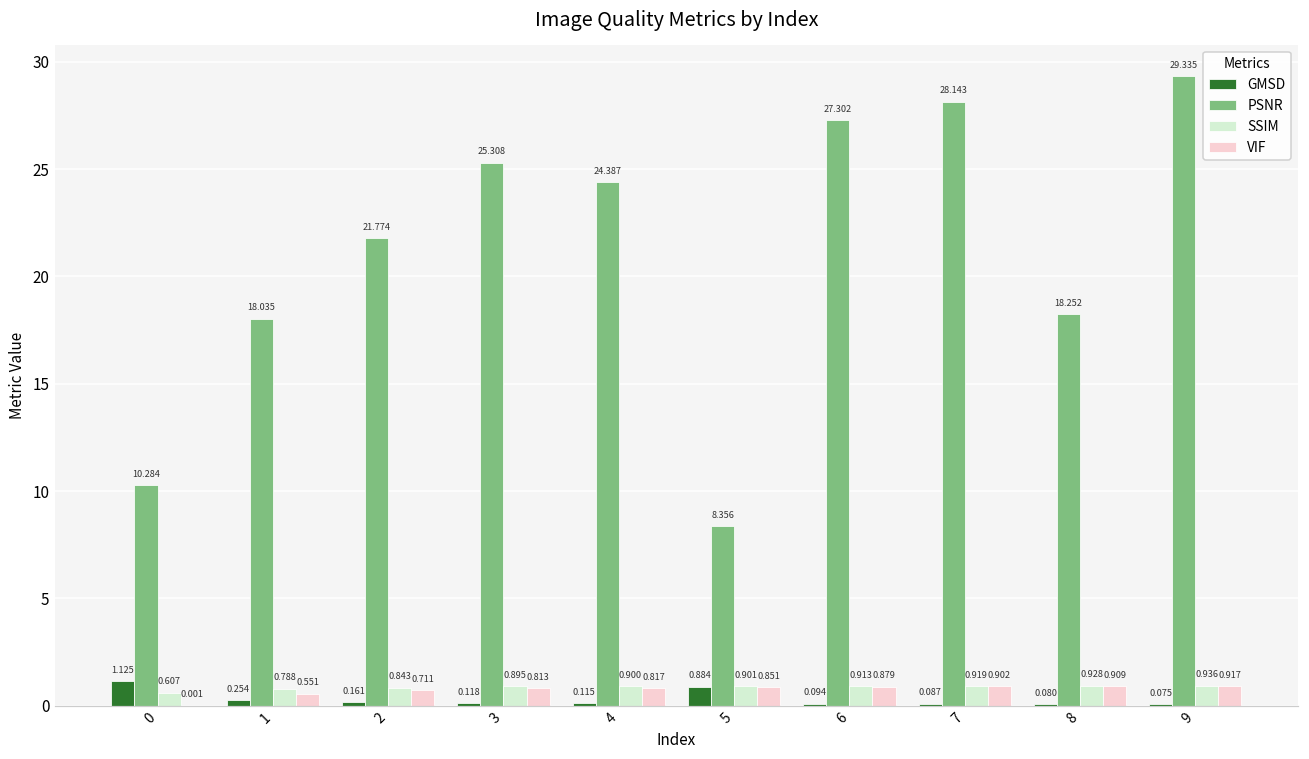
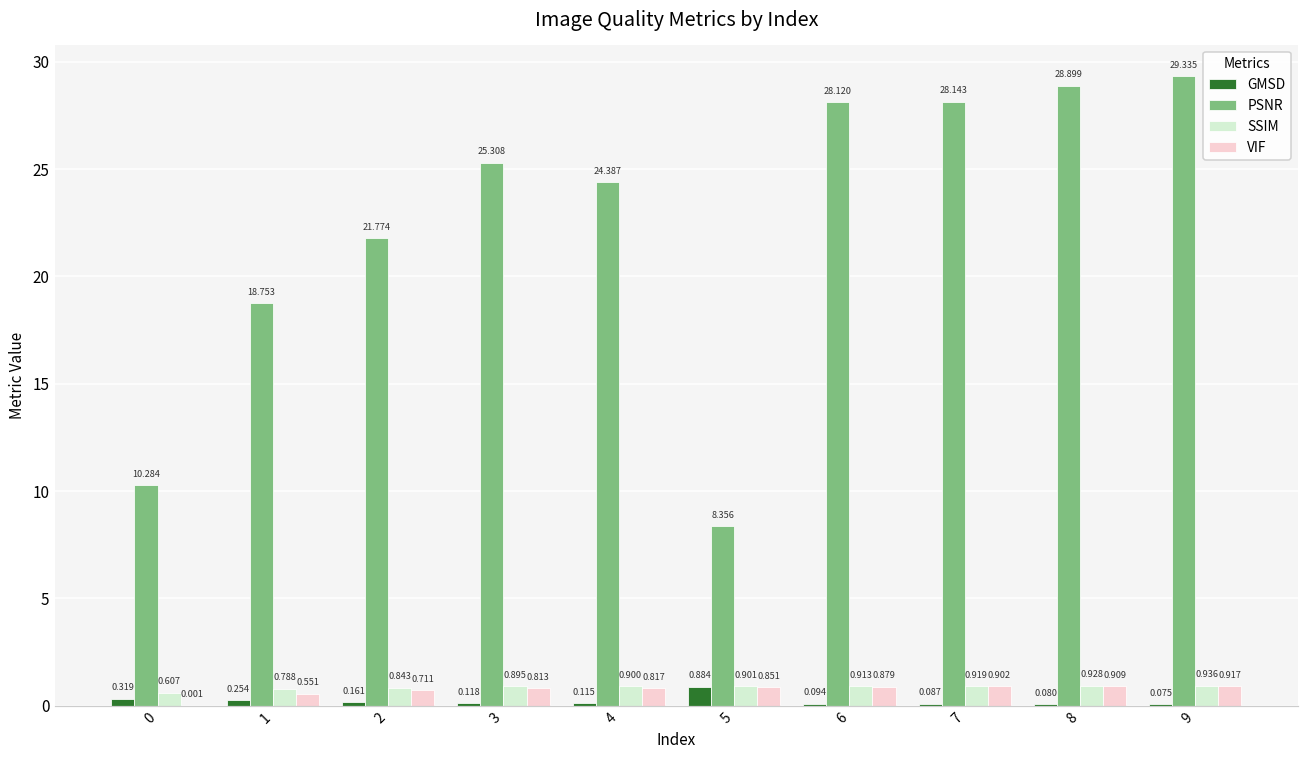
GMSD, 0: 1.125 -> 0.319
PSNR, 1: 18.035 -> 18.753
PSNR, 6: 27.302 -> 28.120
PSNR, 8: 18.252 -> 28.899
